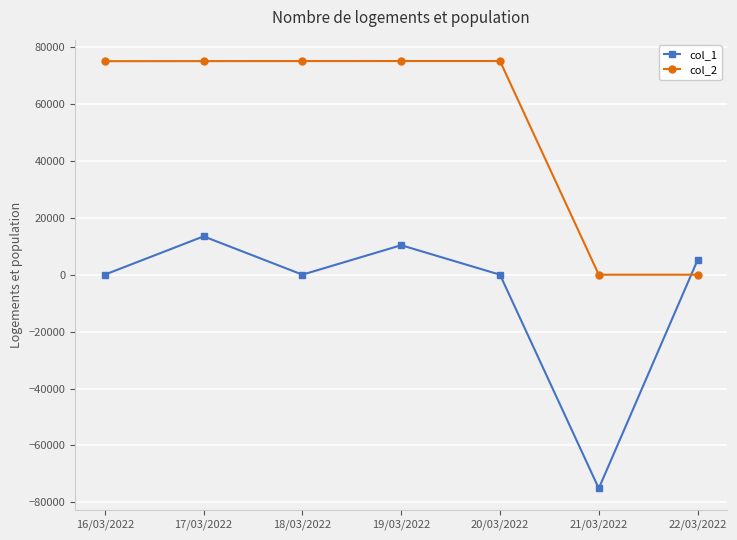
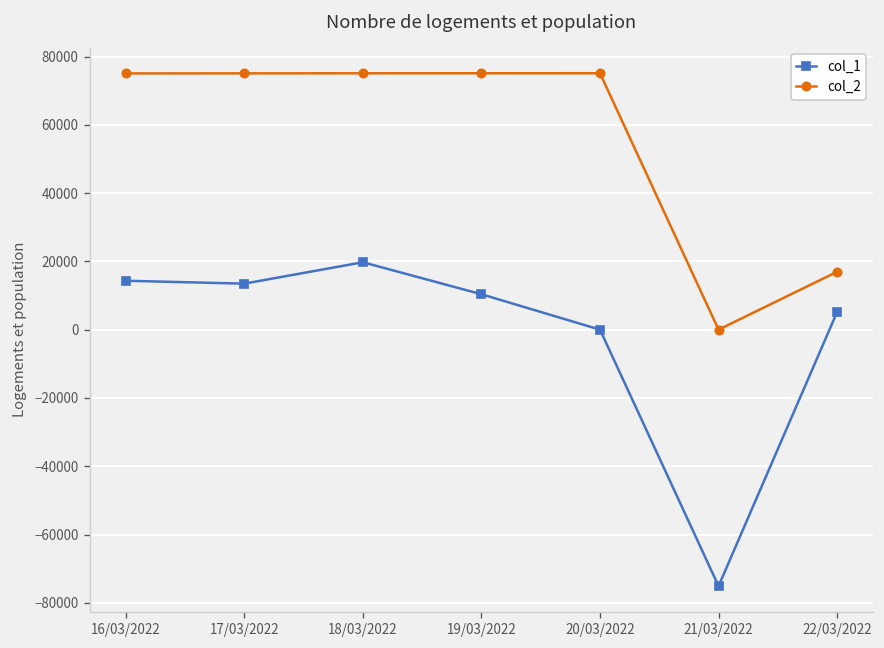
col_1, 16/03/2022: 0 -> 14000
col_1, 18/03/2022: 0 -> 20000
col_2, 22/03/2022: 0 -> 17000
